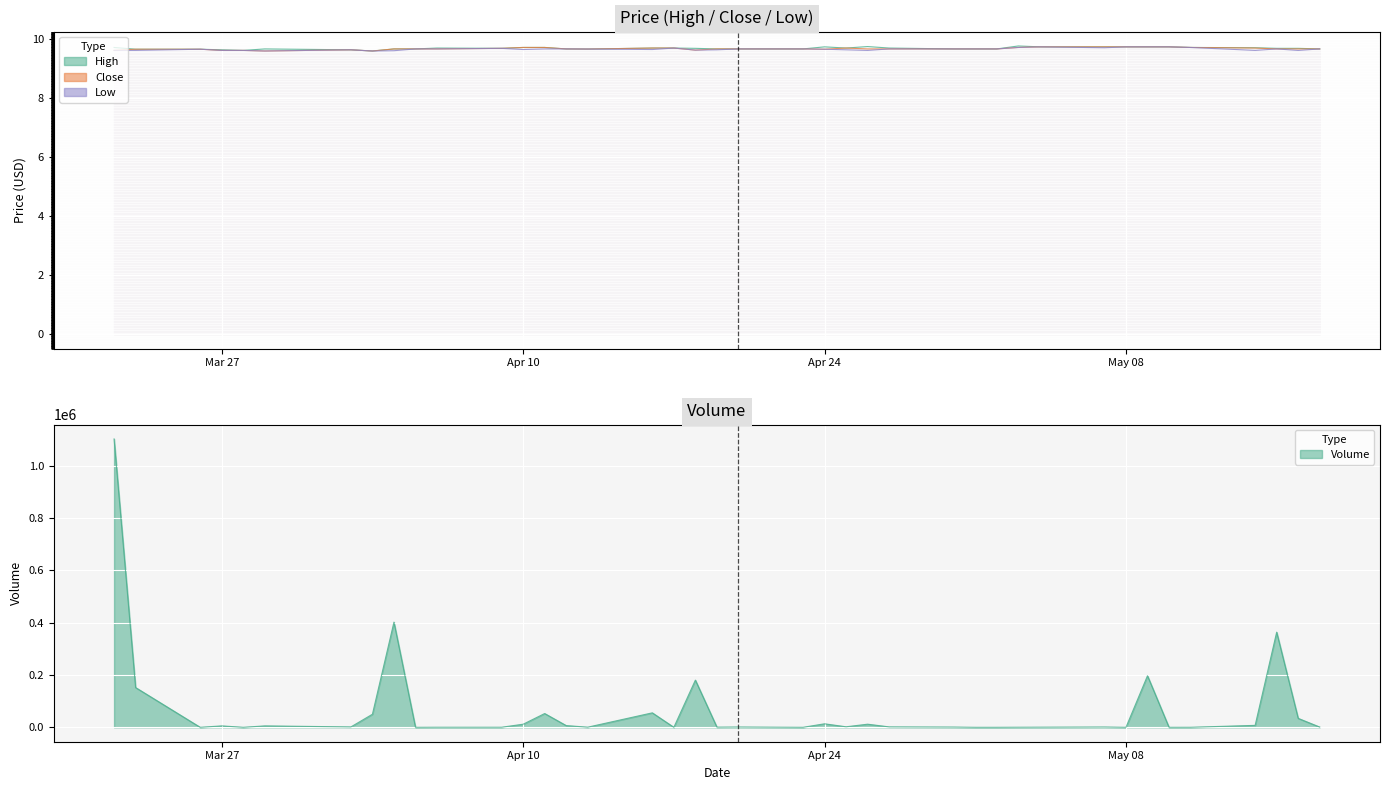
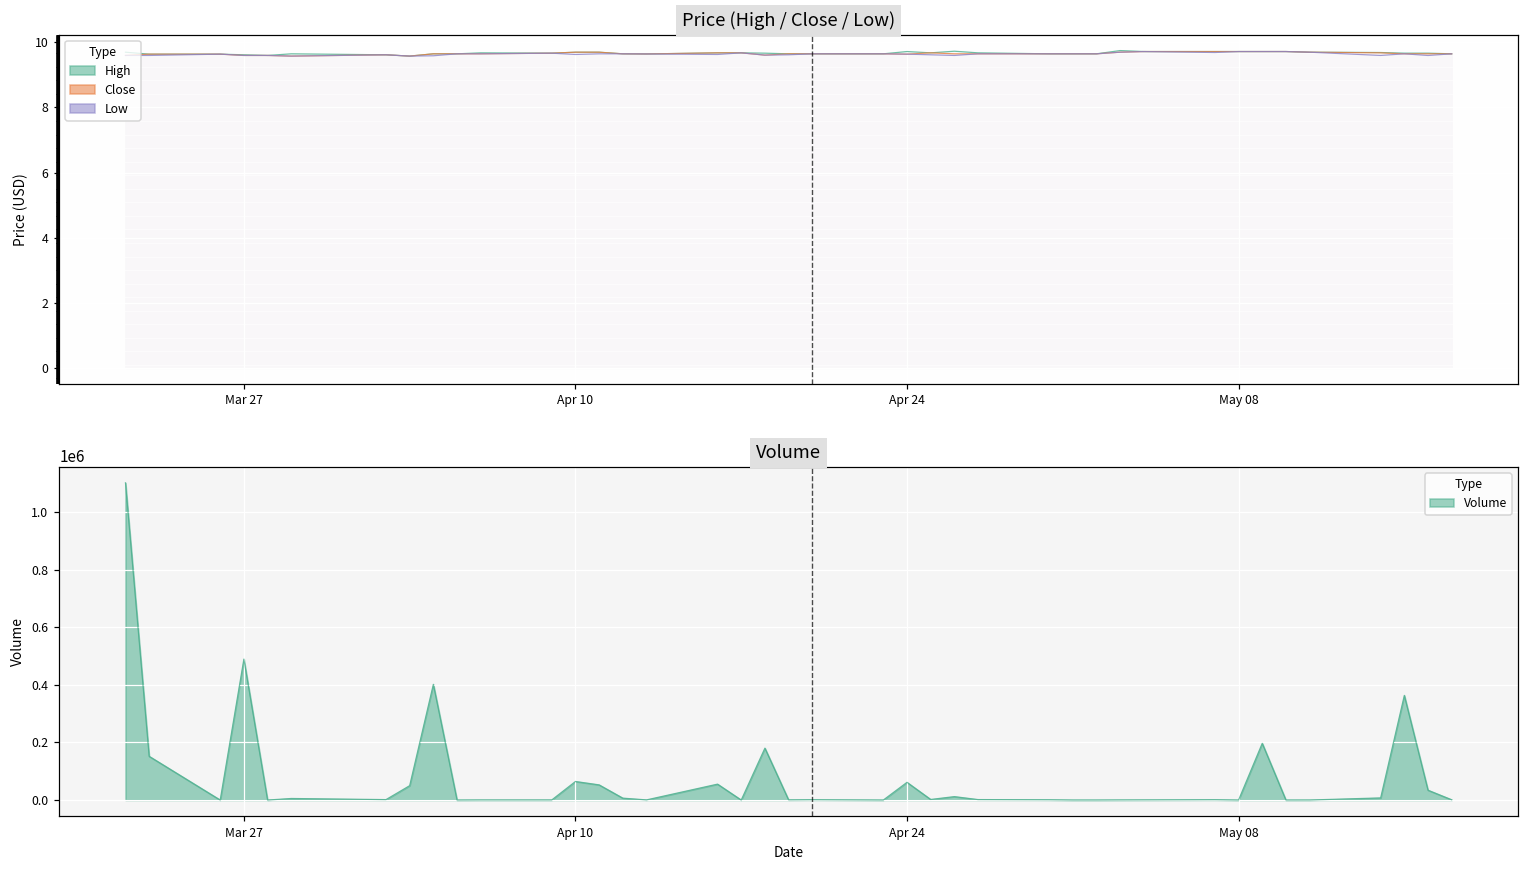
Volume, Mar 27: 10000 -> 490000
Volume, Apr 10: 10000 -> 60000
Volume, Apr 24: 10000 -> 60000
